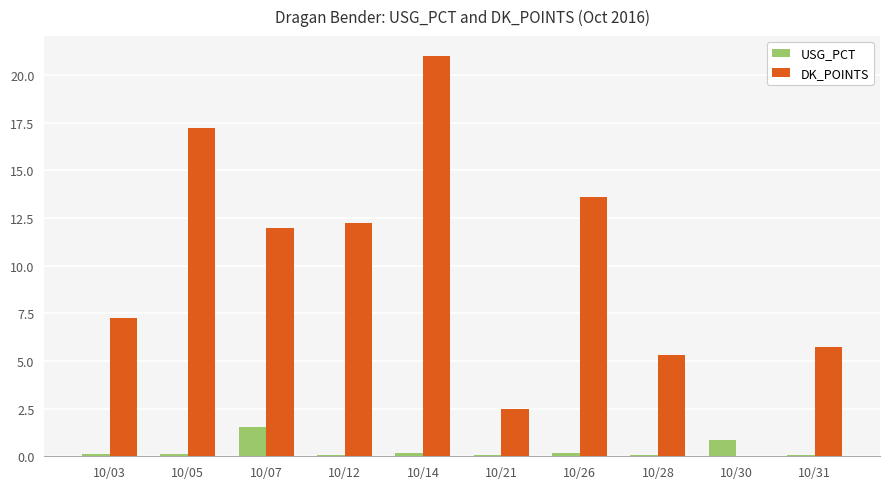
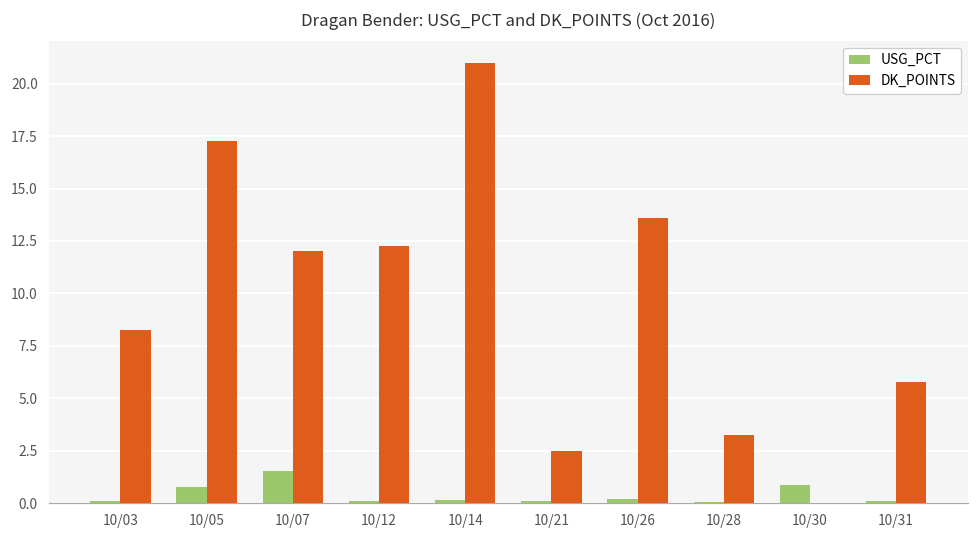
DK_POINTS, 10/03: 7.3 -> 8.3
USG_PCT, 10/05: 0.1 -> 0.8
DK_POINTS, 10/28: 5.3 -> 3.3
